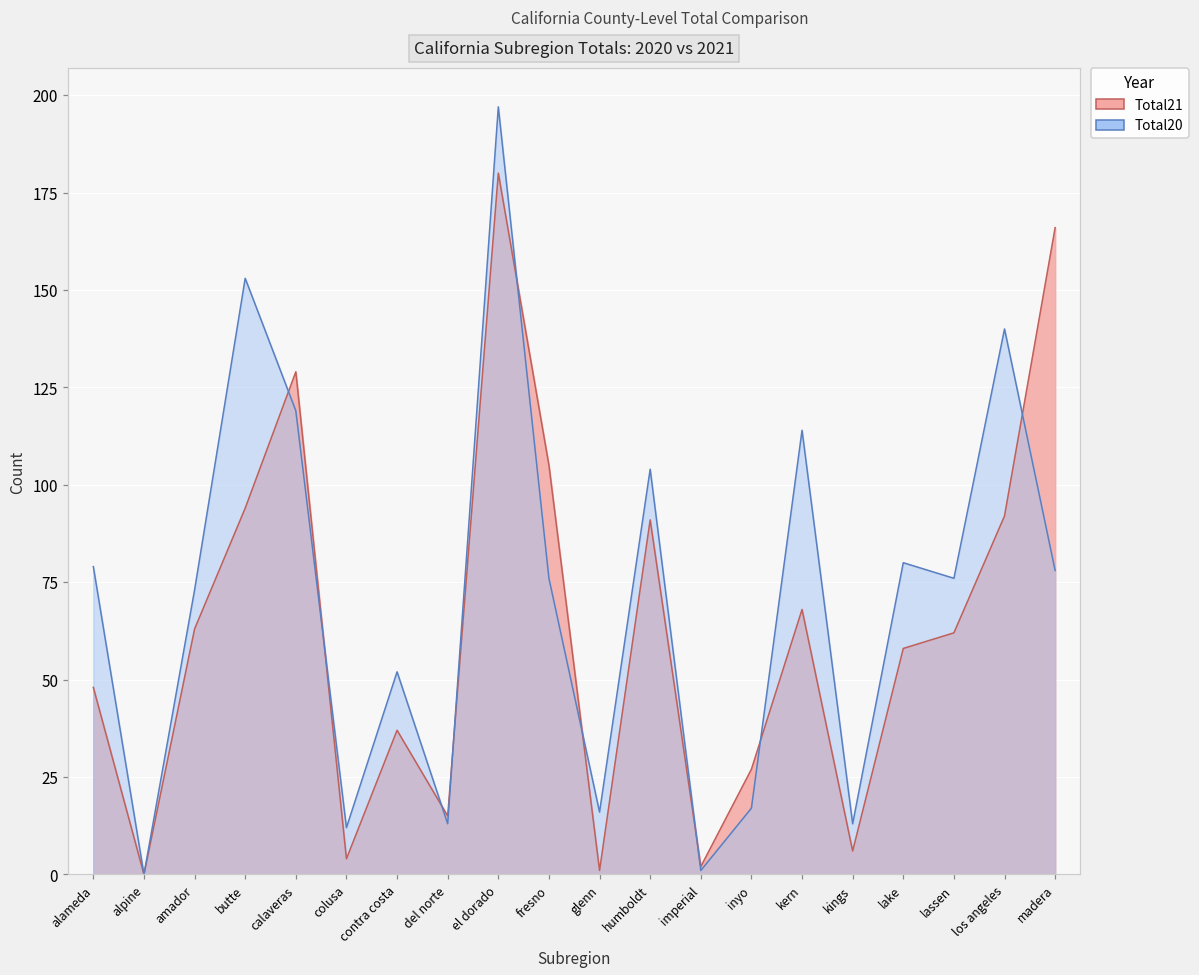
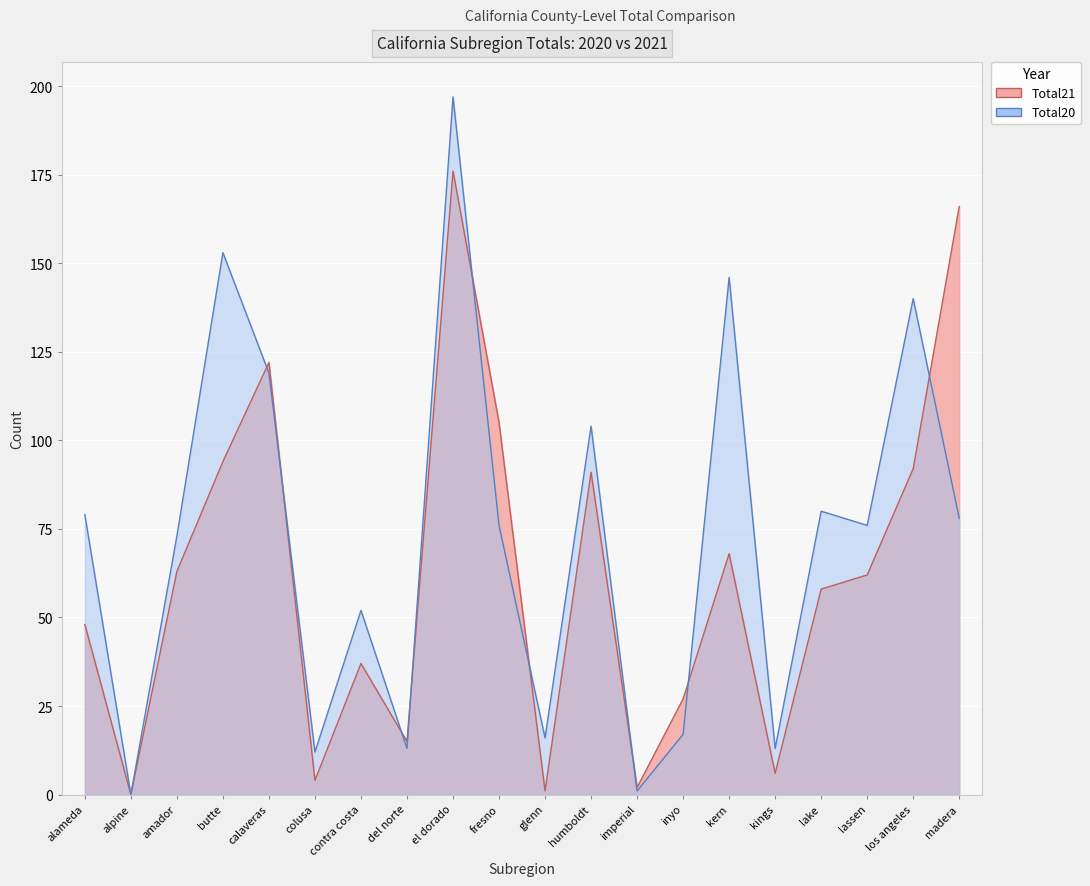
Total21, calaveras: 129 -> 122
Total21, el dorado: 180 -> 176
Total20, kern: 114 -> 146
